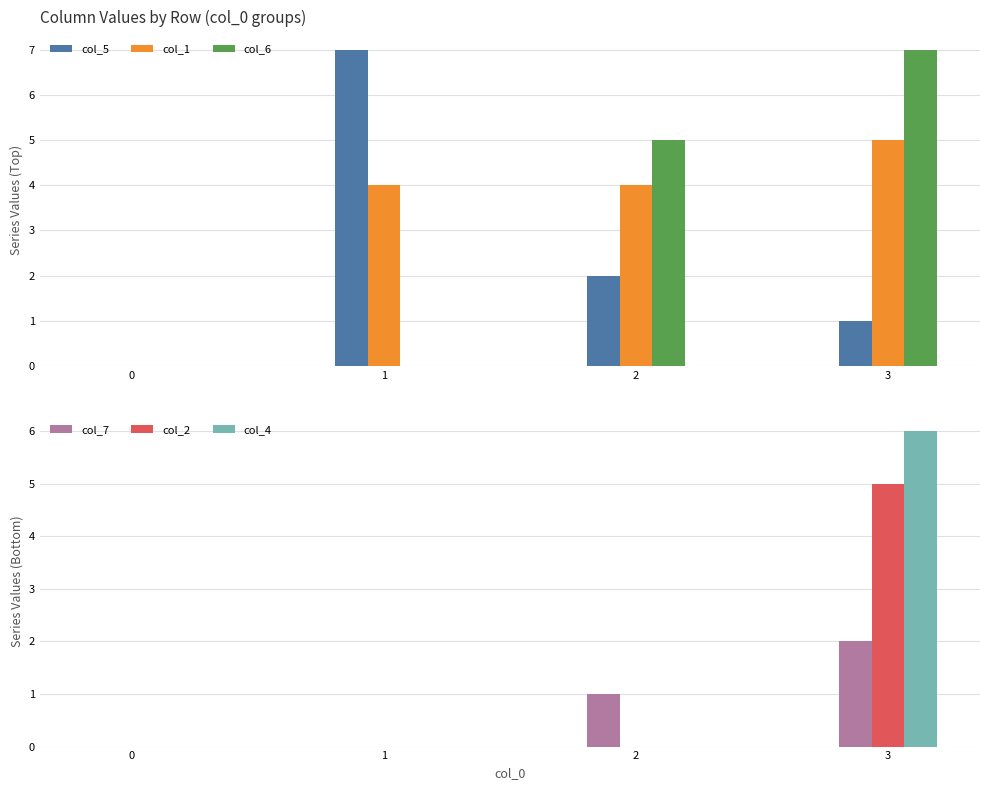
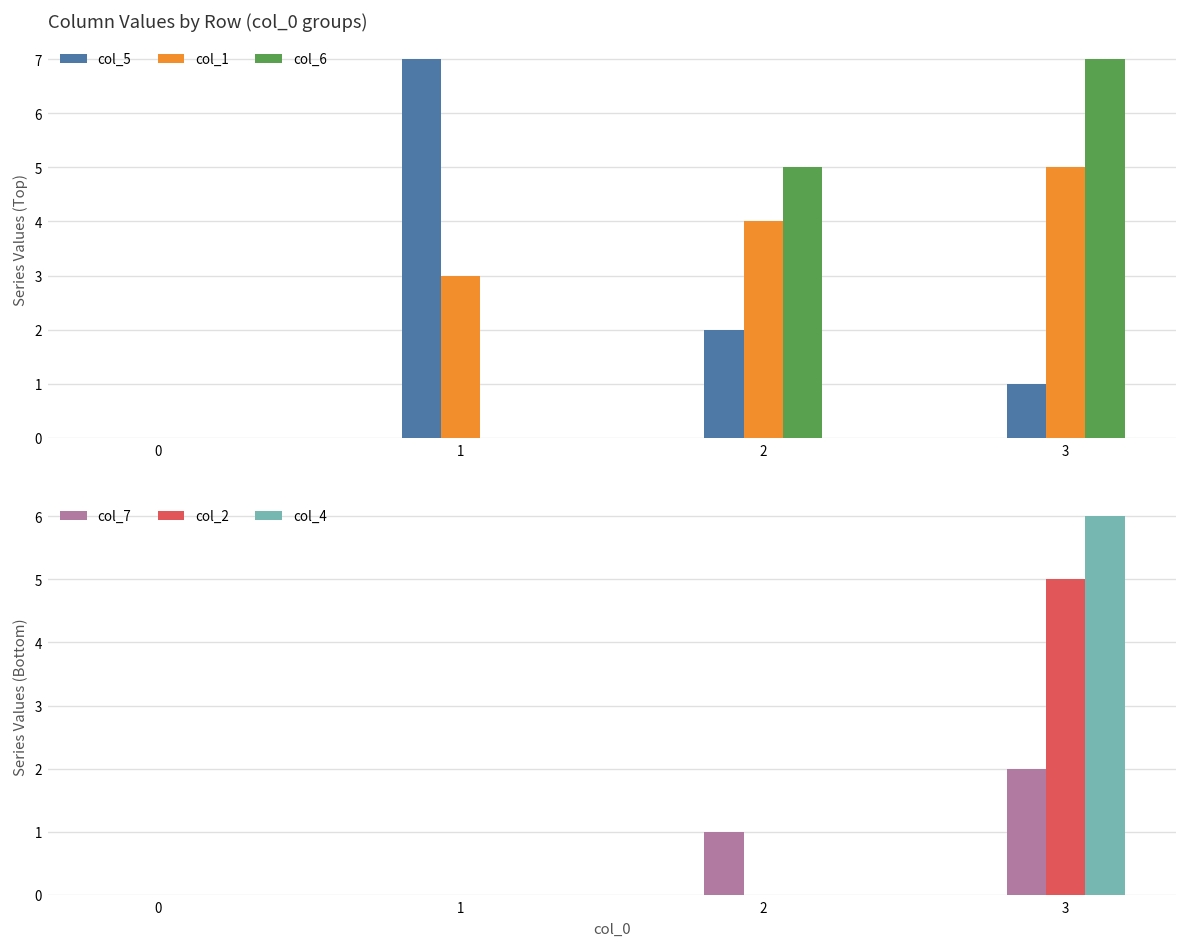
Column Values by Row (col_0 groups), col_1, 1: 4 -> 3
